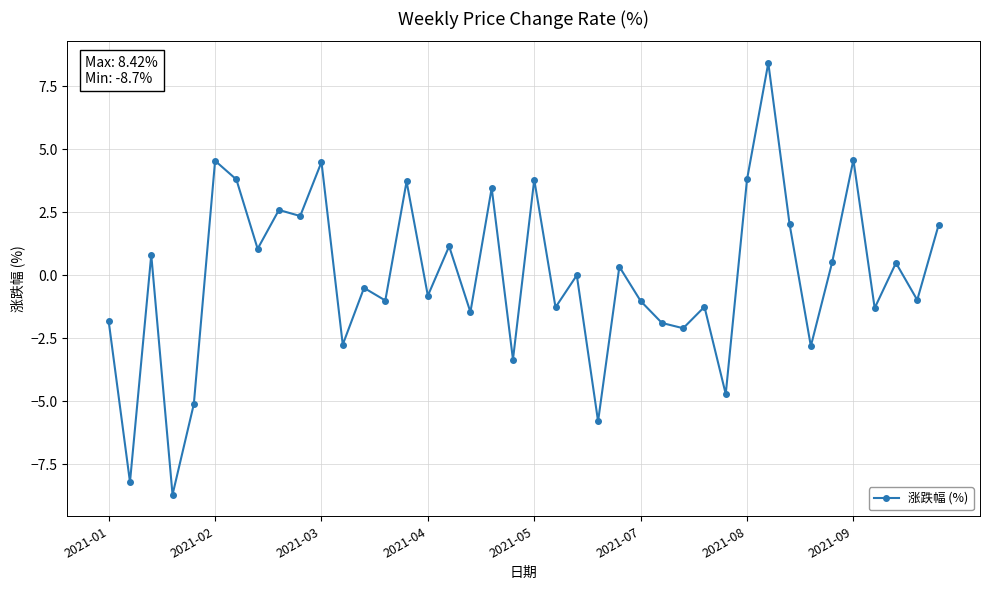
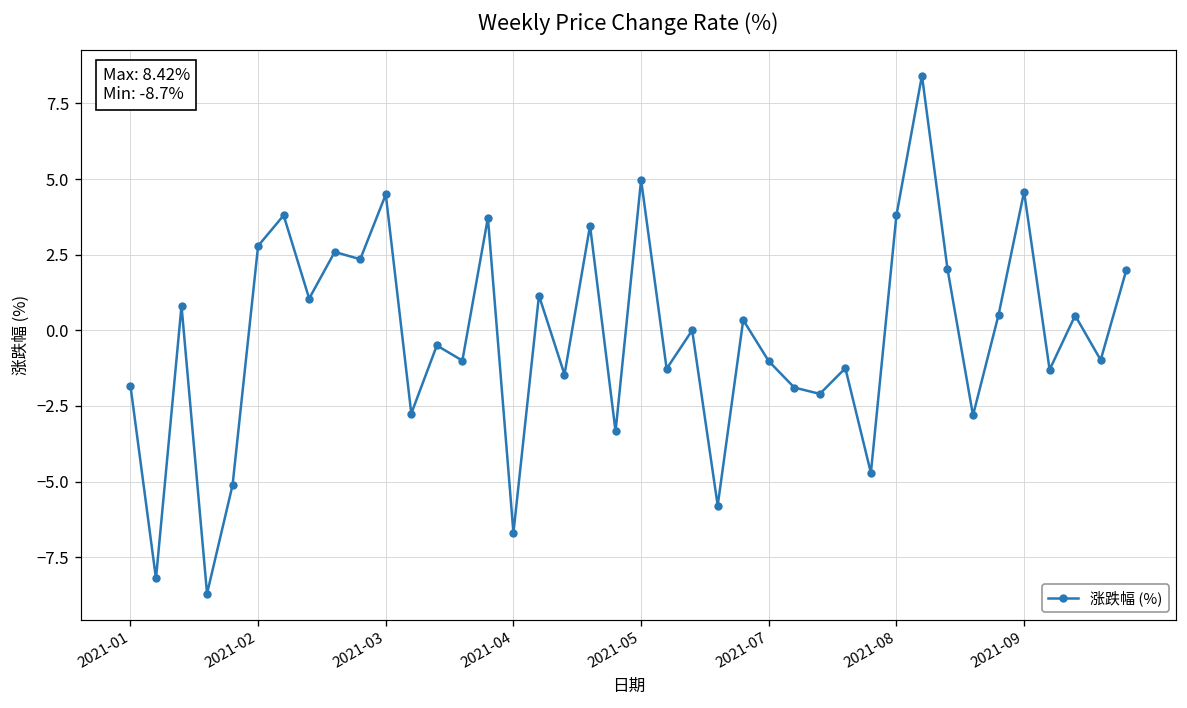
2021-02: 4.5 -> 2.8
2021-04: -0.8 -> -6.7
2021-05: 3.8 -> 5.0
